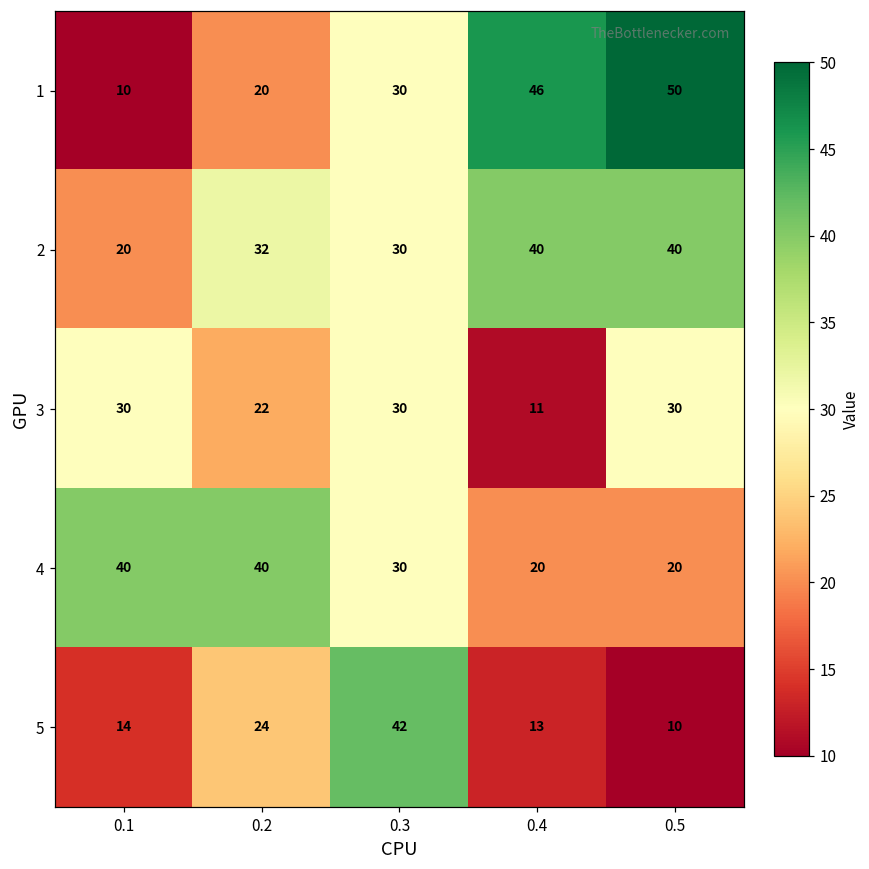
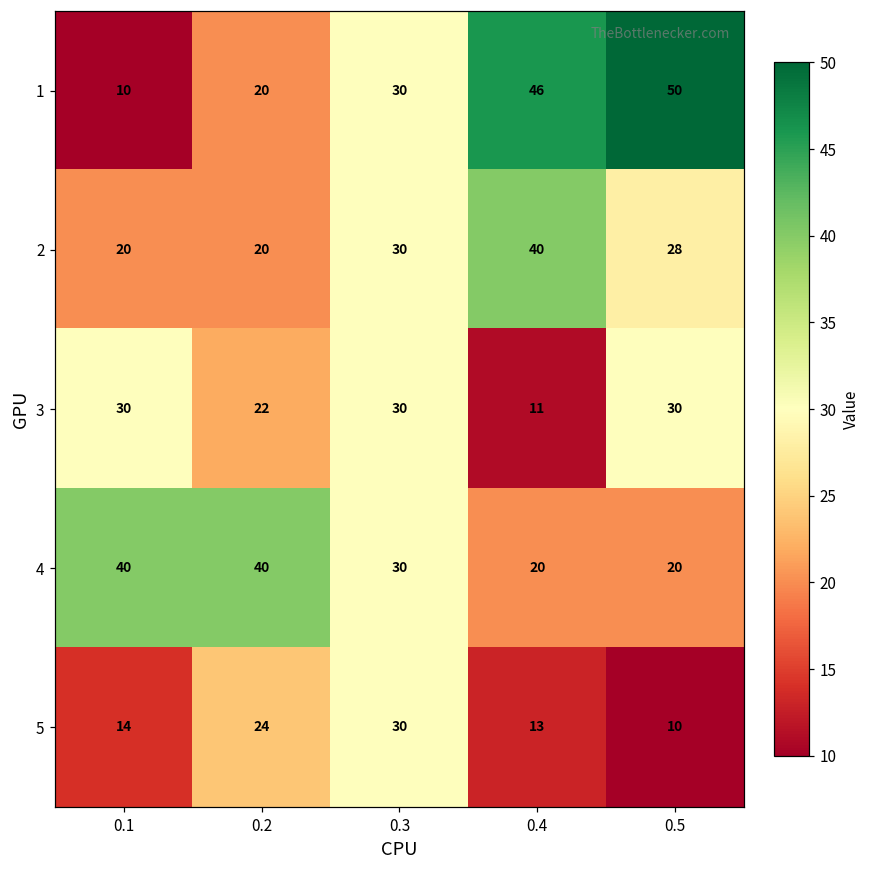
2, 0.2: 32 -> 20
2, 0.5: 40 -> 28
5, 0.3: 42 -> 30
